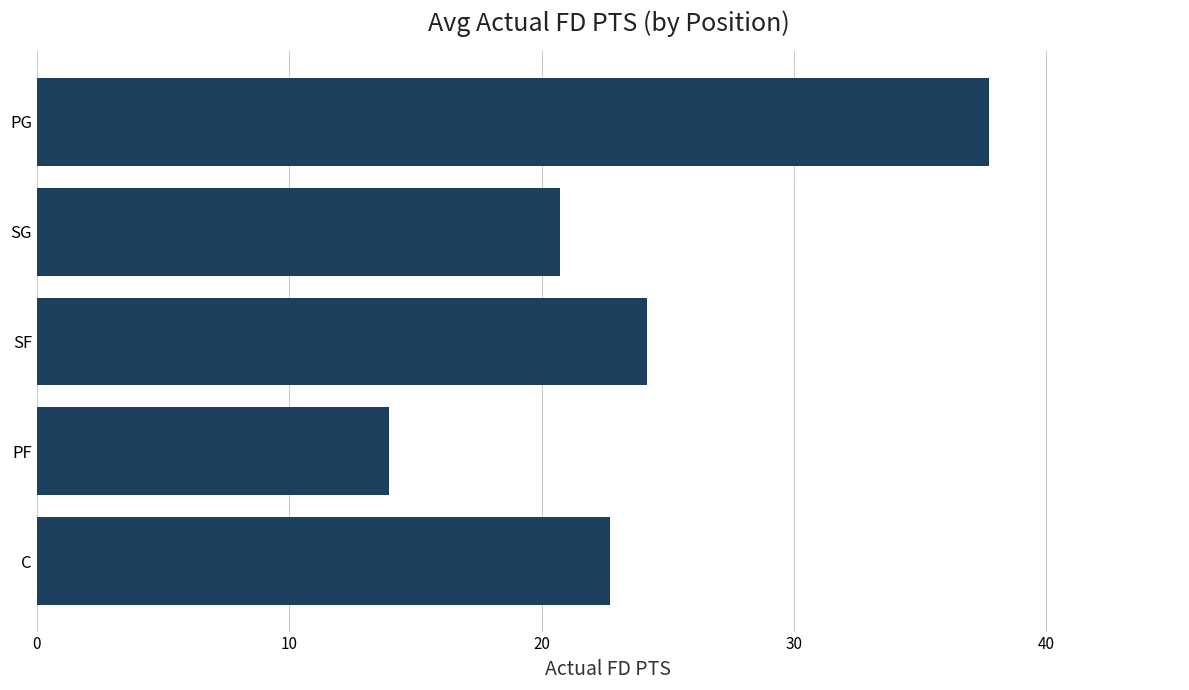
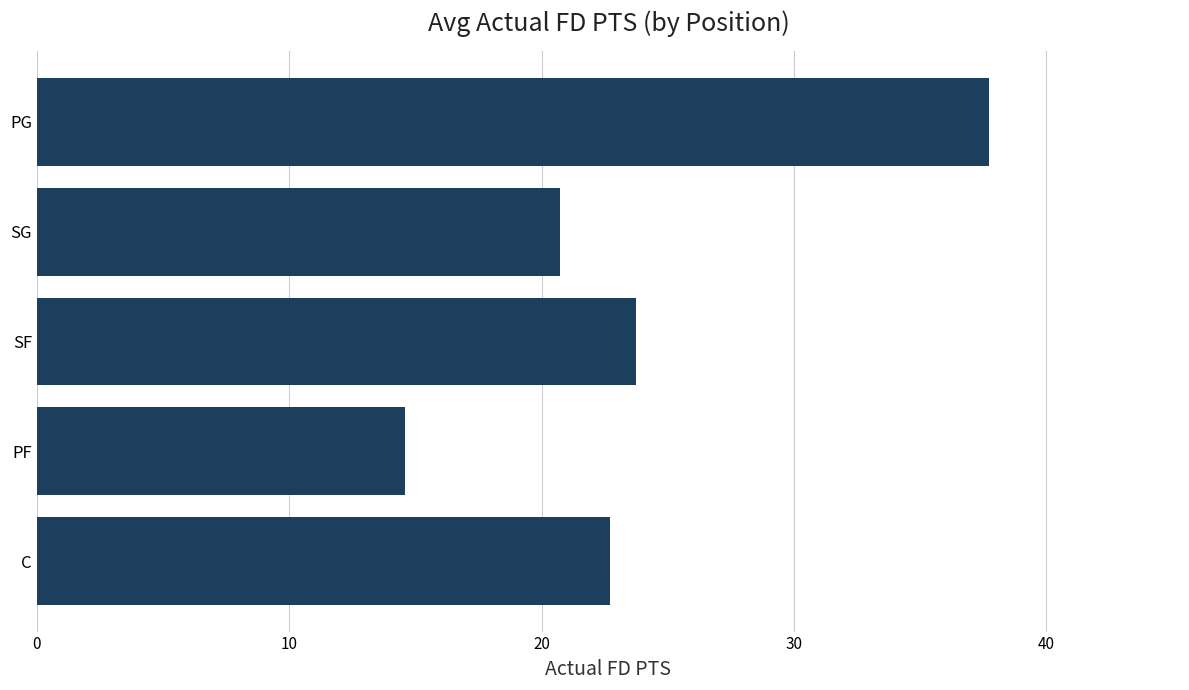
SF: 24.2 -> 23.8
PF: 14.0 -> 14.6
